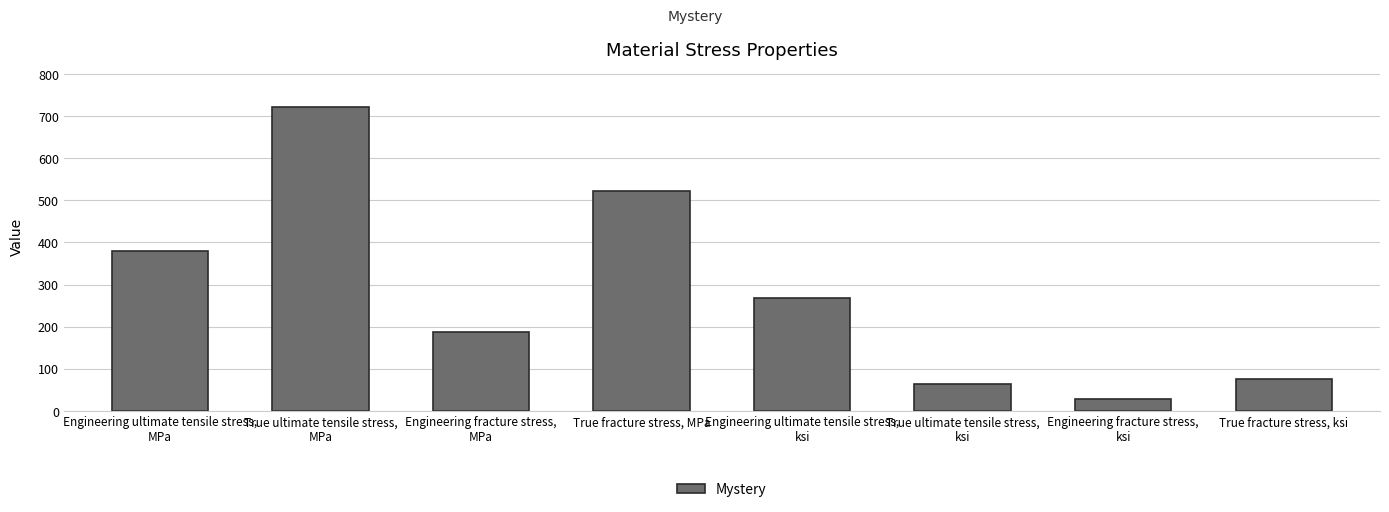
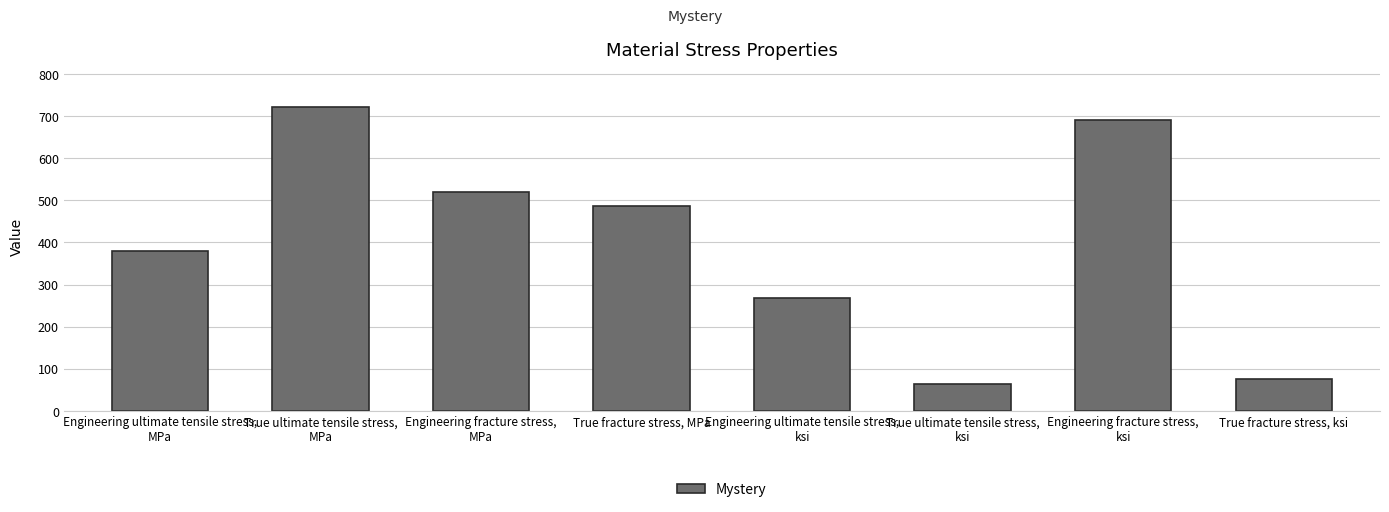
Engineering fracture stress, MPa: 190 -> 520
True fracture stress, MPa: 520 -> 490
Engineering fracture stress, ksi: 30 -> 690
